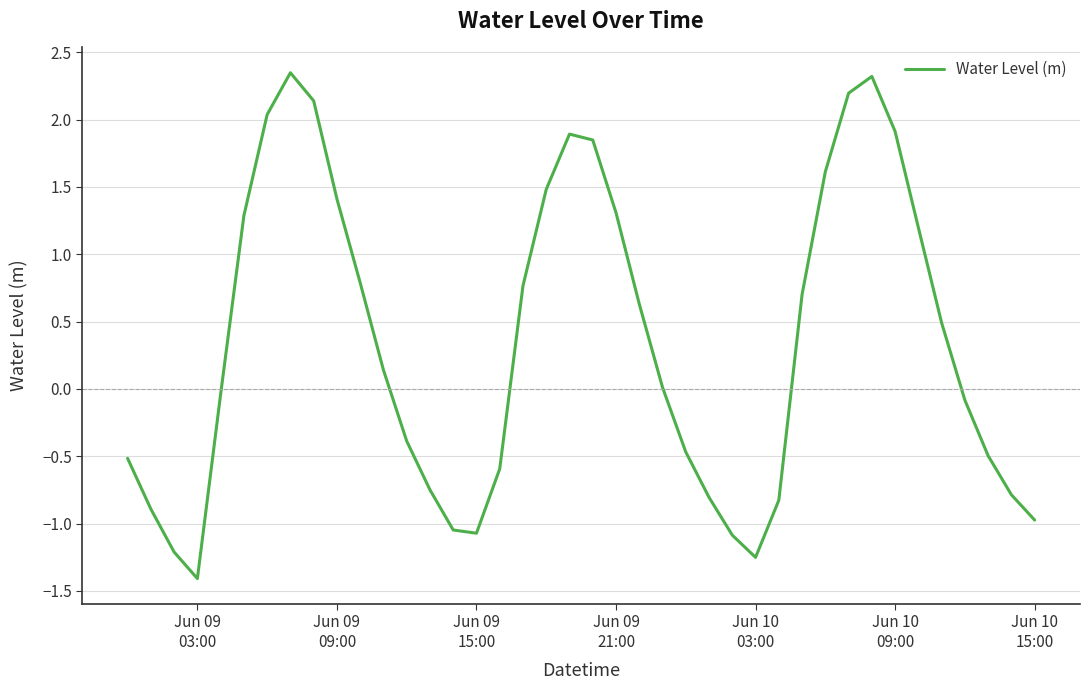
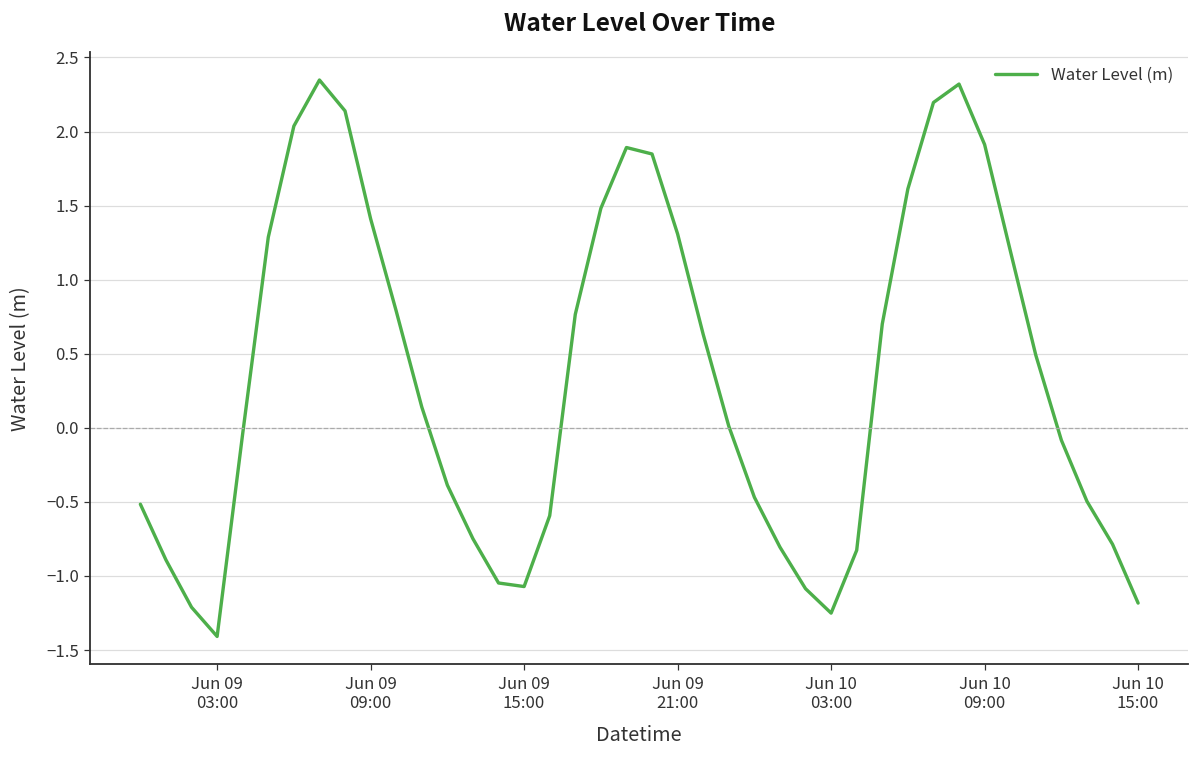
Jun 10 15:00: -0.97 -> -1.18
